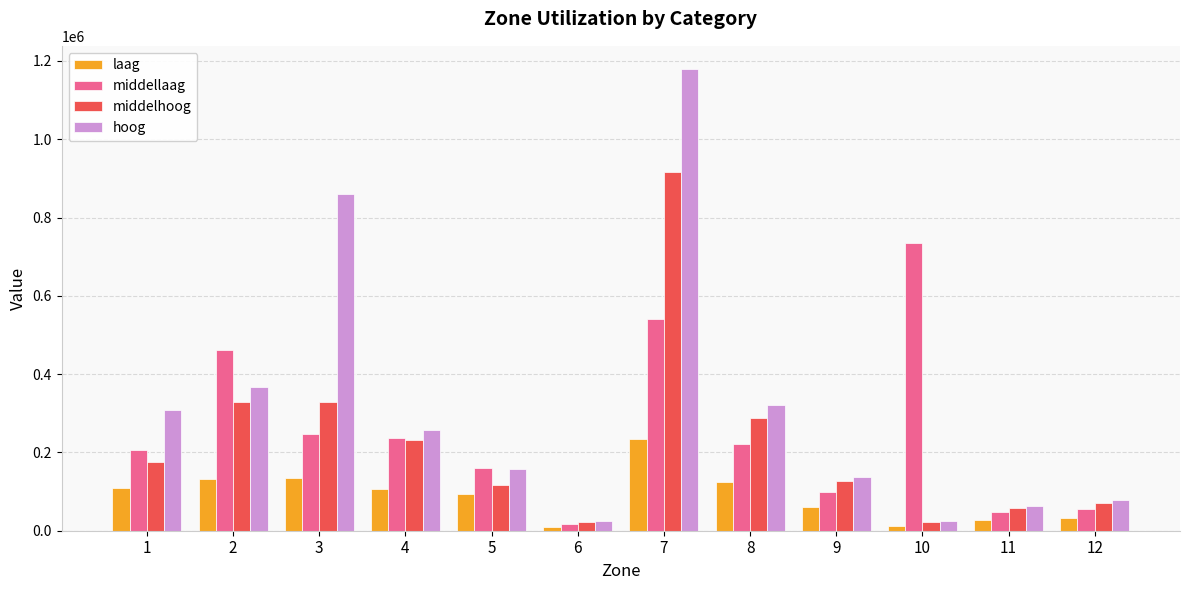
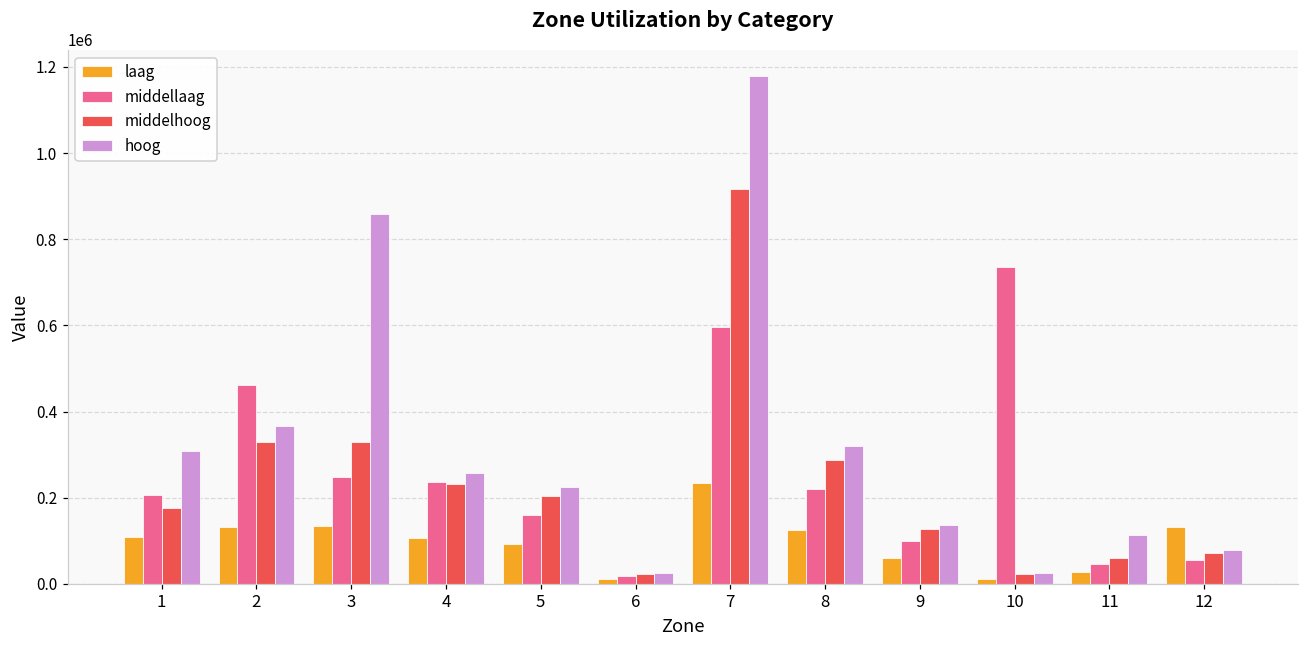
middelhoog, 5: 120000 -> 200000
hoog, 5: 160000 -> 230000
middellaag, 7: 540000 -> 600000
hoog, 11: 60000 -> 110000
laag, 12: 30000 -> 130000
